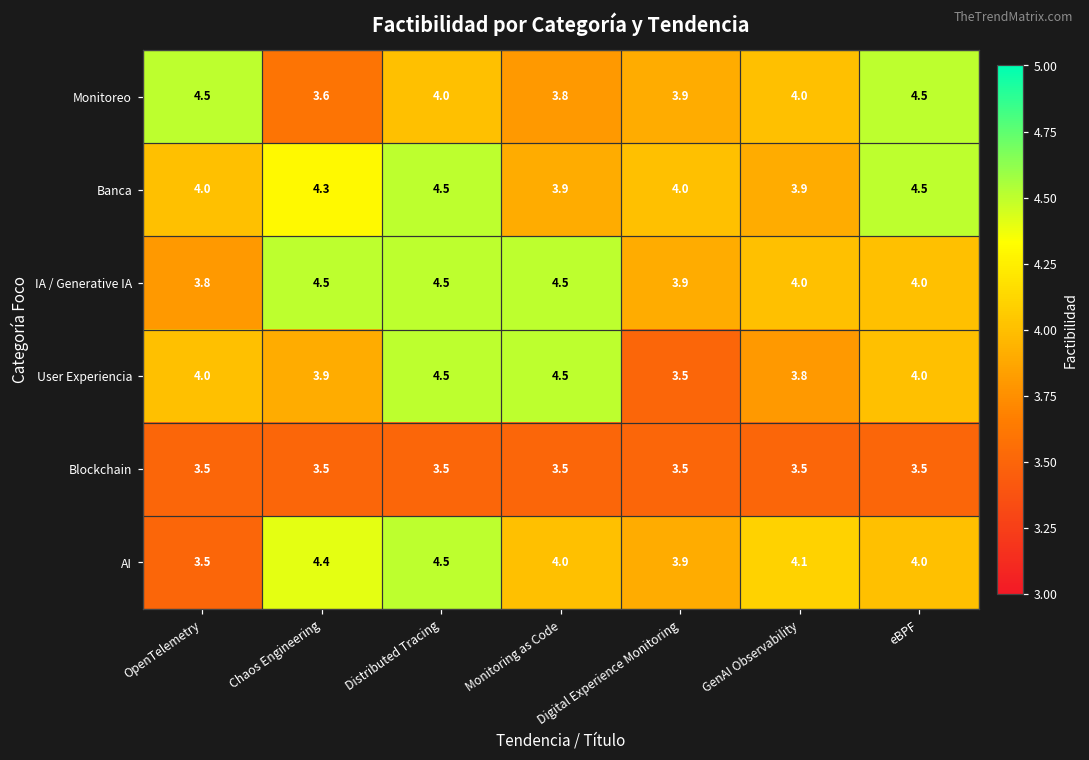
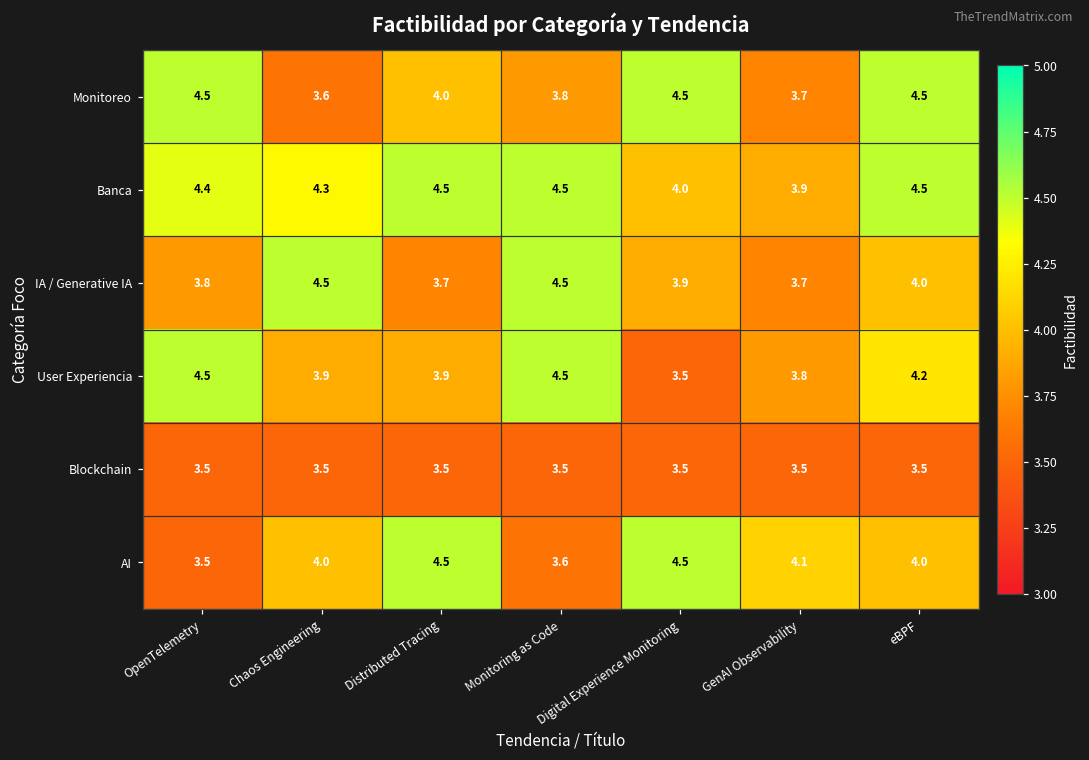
Monitoreo, Digital Experience Monitoring: 3.9 -> 4.5
Monitoreo, GenAI Observability: 4.0 -> 3.7
Banca, OpenTelemetry: 4.0 -> 4.4
Banca, Monitoring as Code: 3.9 -> 4.5
IA / Generative IA, Distributed Tracing: 4.5 -> 3.7
IA / Generative IA, GenAI Observability: 4.0 -> 3.7
User Experiencia, OpenTelemetry: 4.0 -> 4.5
User Experiencia, Distributed Tracing: 4.5 -> 3.9
User Experiencia, eBPF: 4.0 -> 4.2
AI, Chaos Engineering: 4.4 -> 4.0
AI, Monitoring as Code: 4.0 -> 3.6
AI, Digital Experience Monitoring: 3.9 -> 4.5
